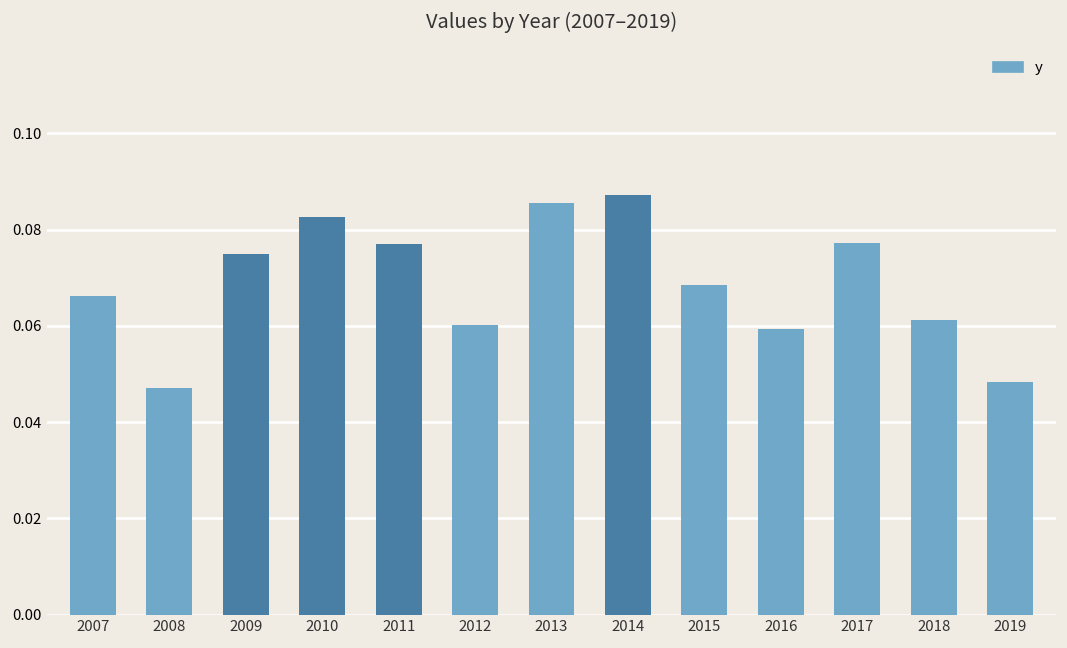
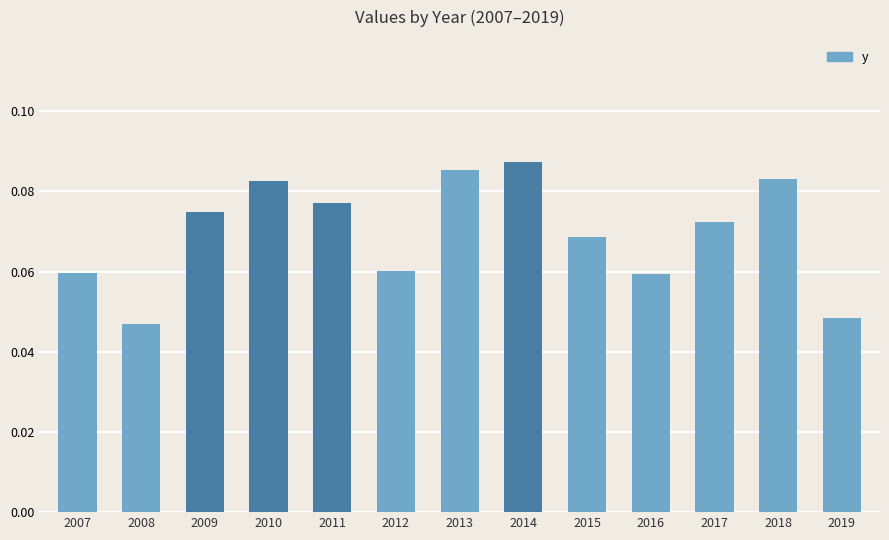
2007: 0.066 -> 0.060
2017: 0.077 -> 0.072
2018: 0.061 -> 0.083
